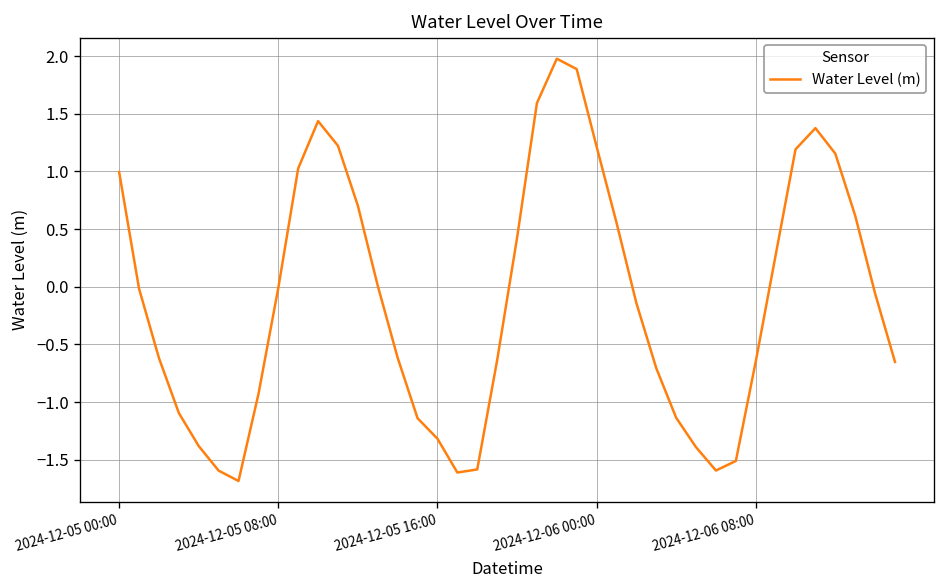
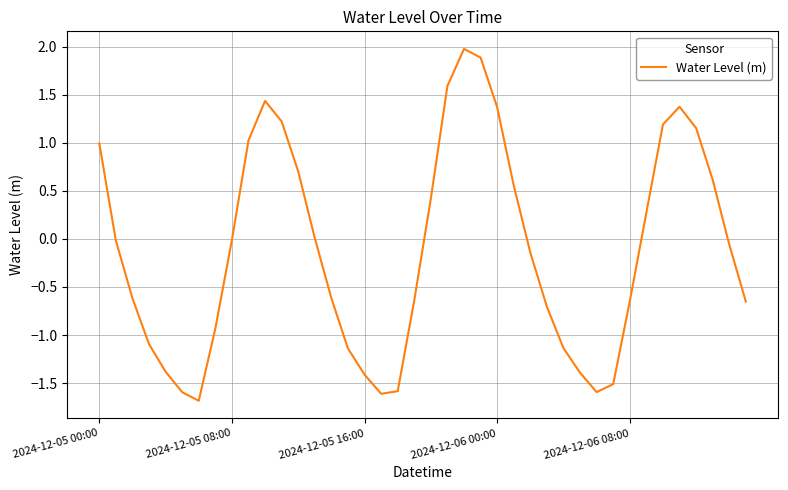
2024-12-05 16:00: -1.3 -> -1.4
2024-12-06 00:00: 1.2 -> 1.4
